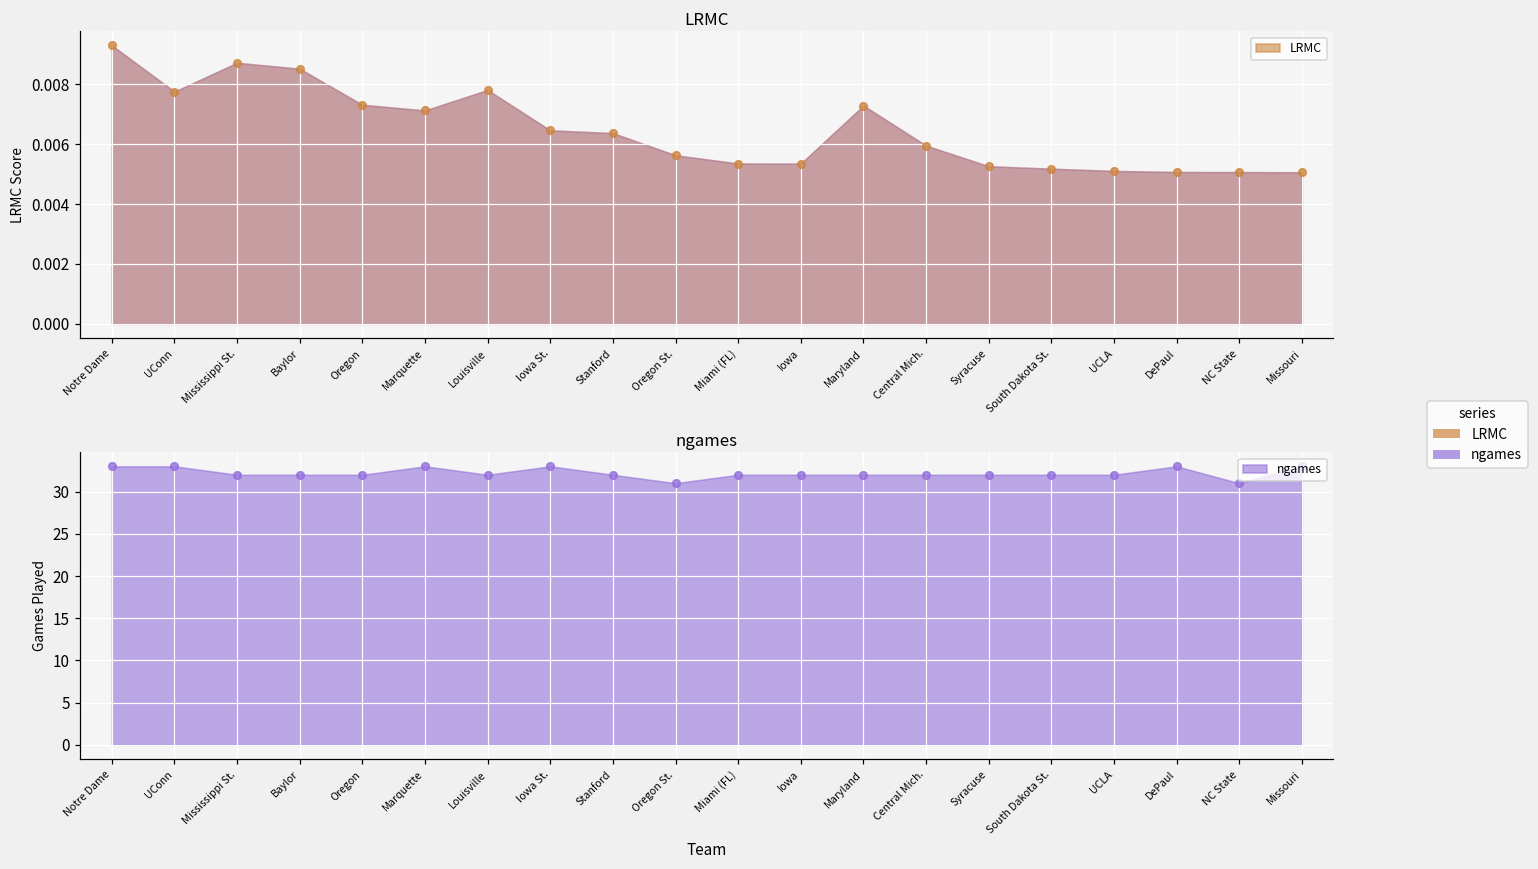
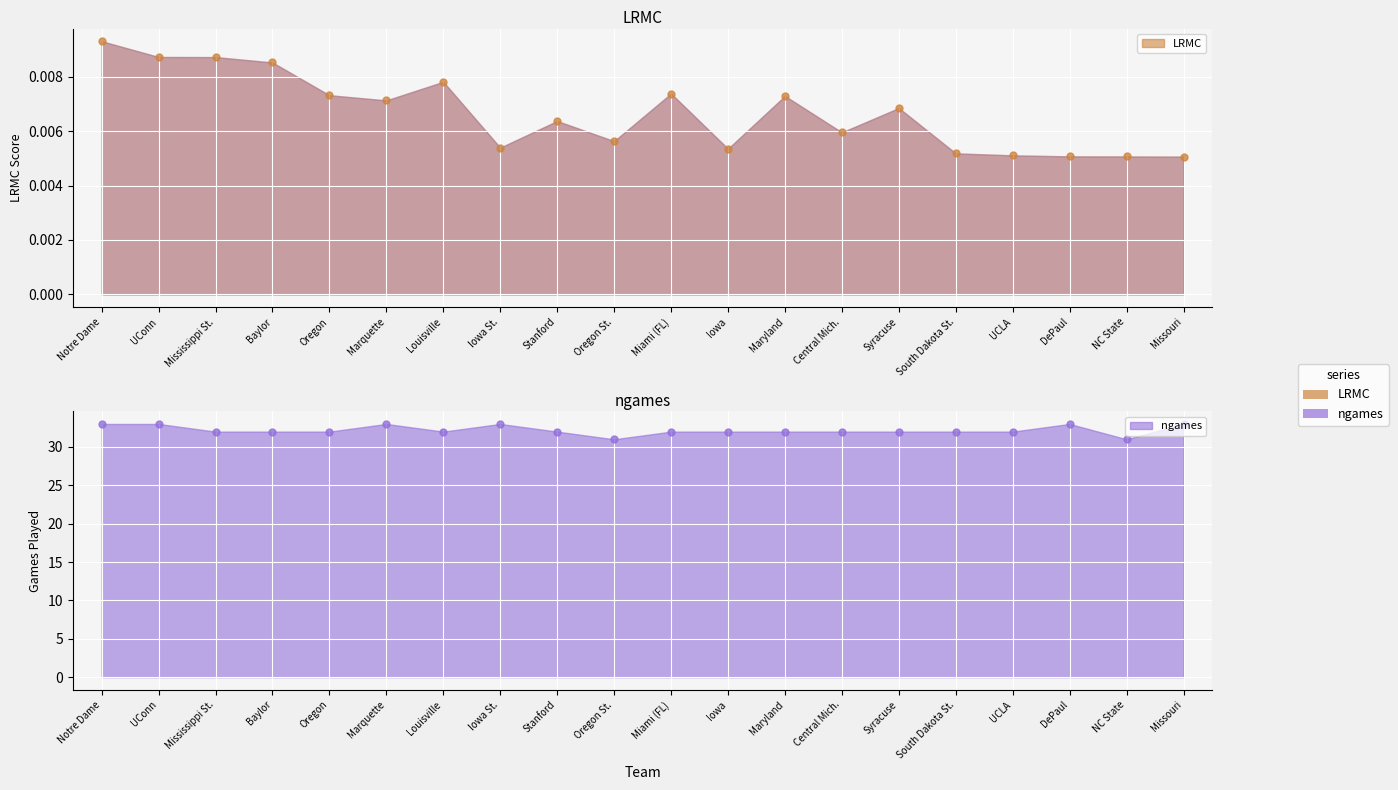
LRMC, UConn: 0.0078 -> 0.0087
LRMC, Iowa St.: 0.0065 -> 0.0054
LRMC, Miami (FL): 0.0054 -> 0.0074
LRMC, Syracuse: 0.0053 -> 0.0068
